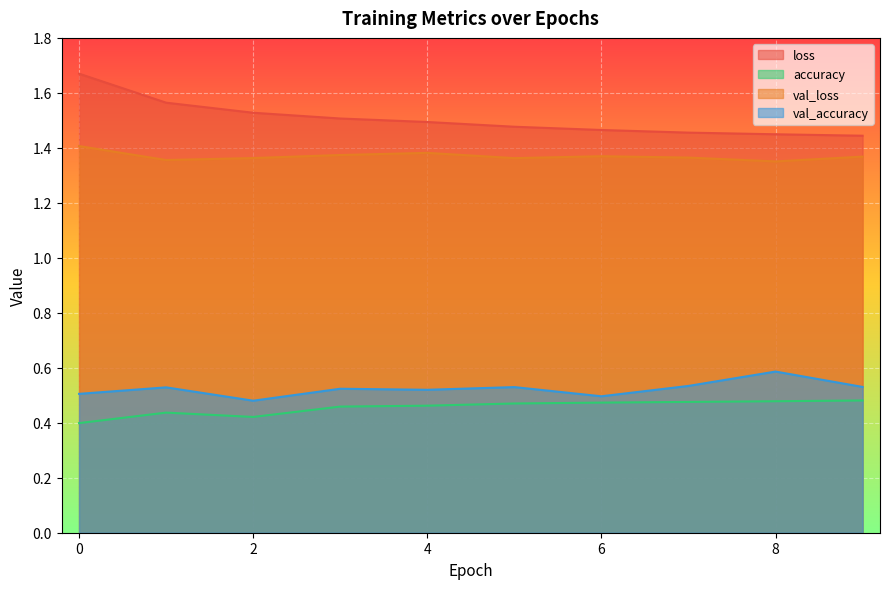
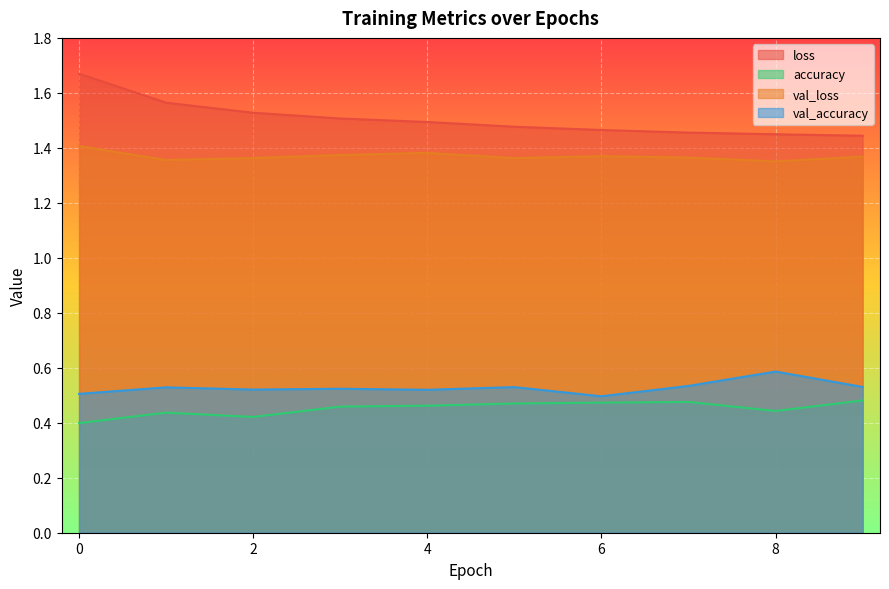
val_accuracy, 2: 0.48 -> 0.52
accuracy, 8: 0.48 -> 0.44
